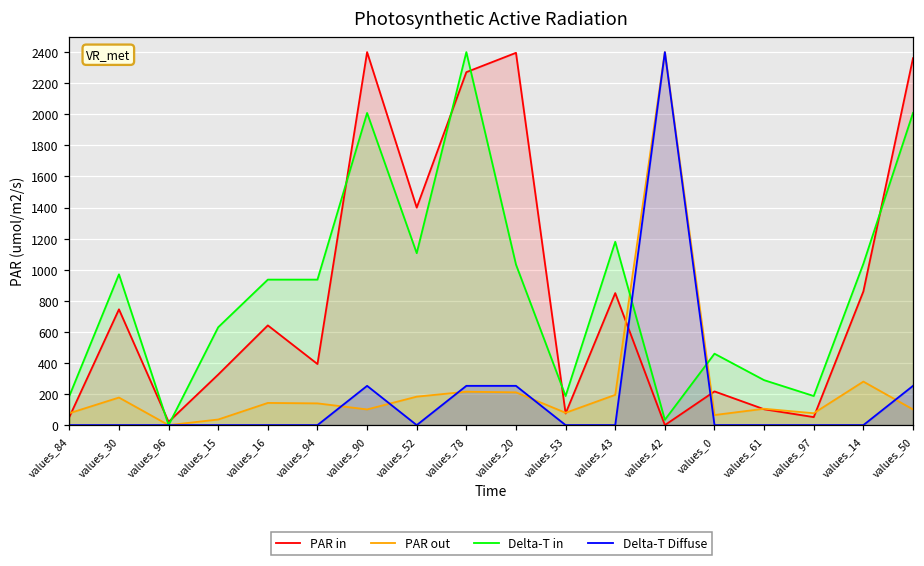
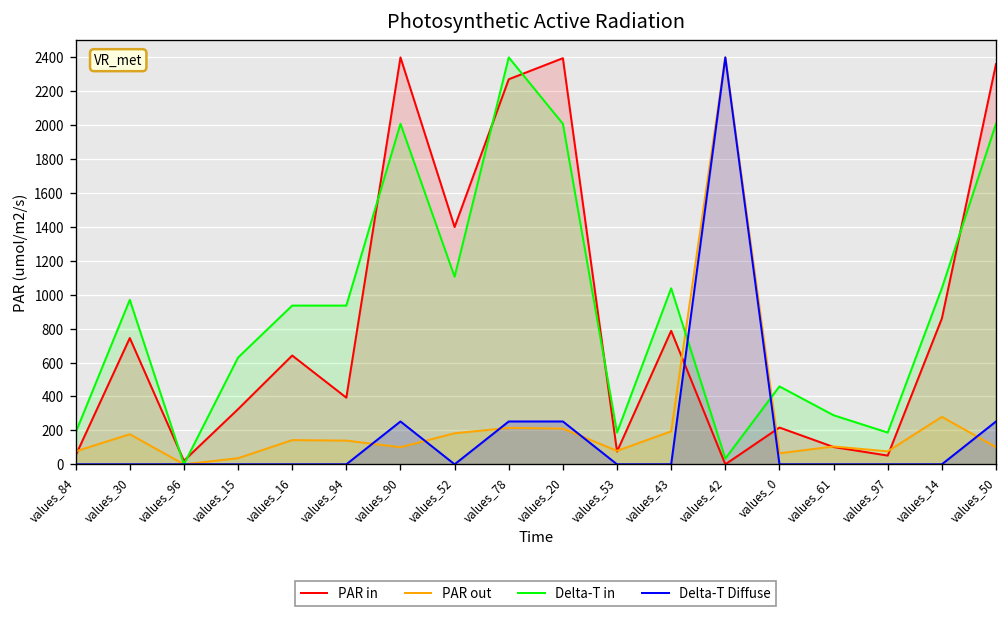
Delta-T in, values_20: 1030 -> 2010
PAR in, values_43: 850 -> 790
Delta-T in, values_43: 1180 -> 1040
